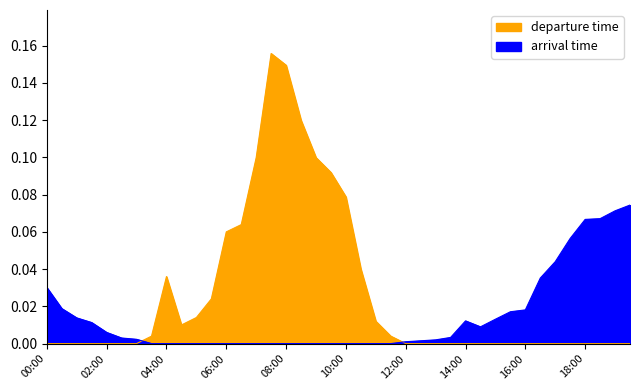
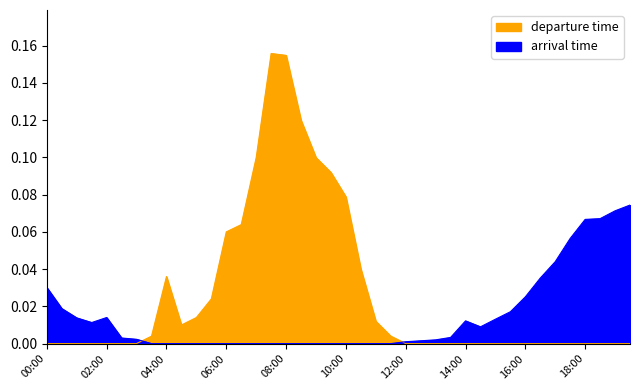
arrival time, 02:00: 0.006 -> 0.014
departure time, 08:00: 0.150 -> 0.155
arrival time, 16:00: 0.018 -> 0.025
